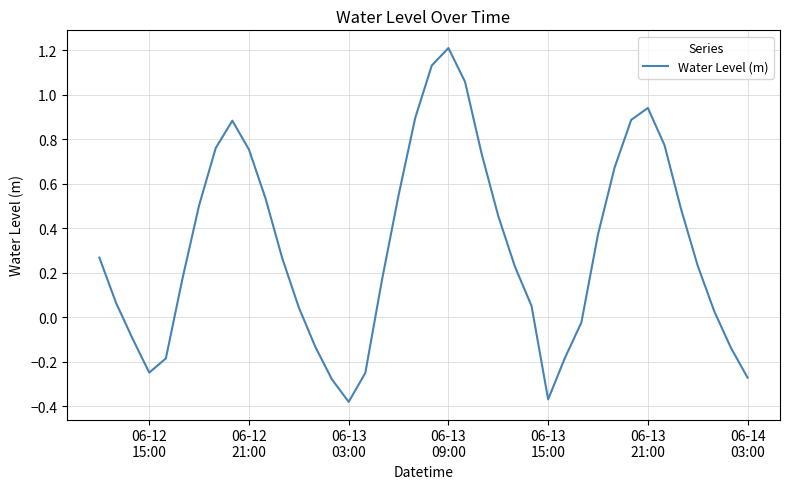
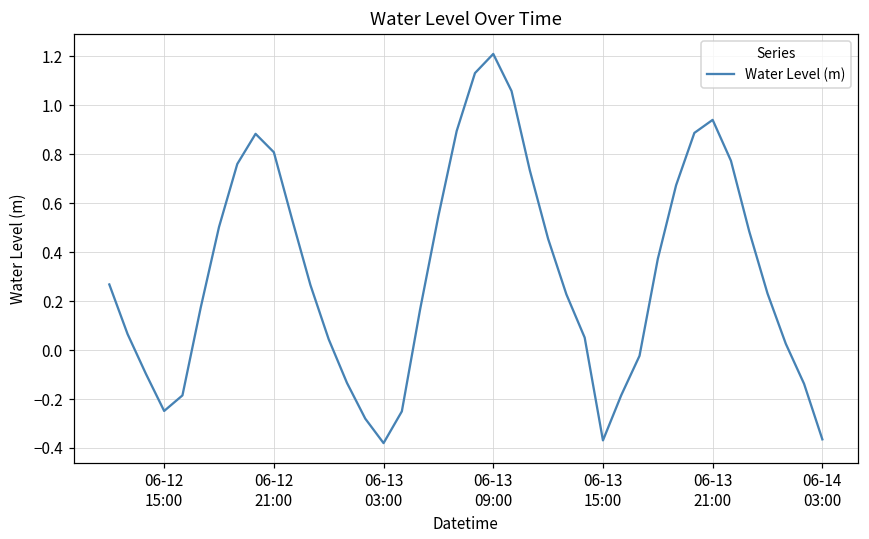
06-12 21:00: 0.75 -> 0.81
06-14 03:00: -0.27 -> -0.36
